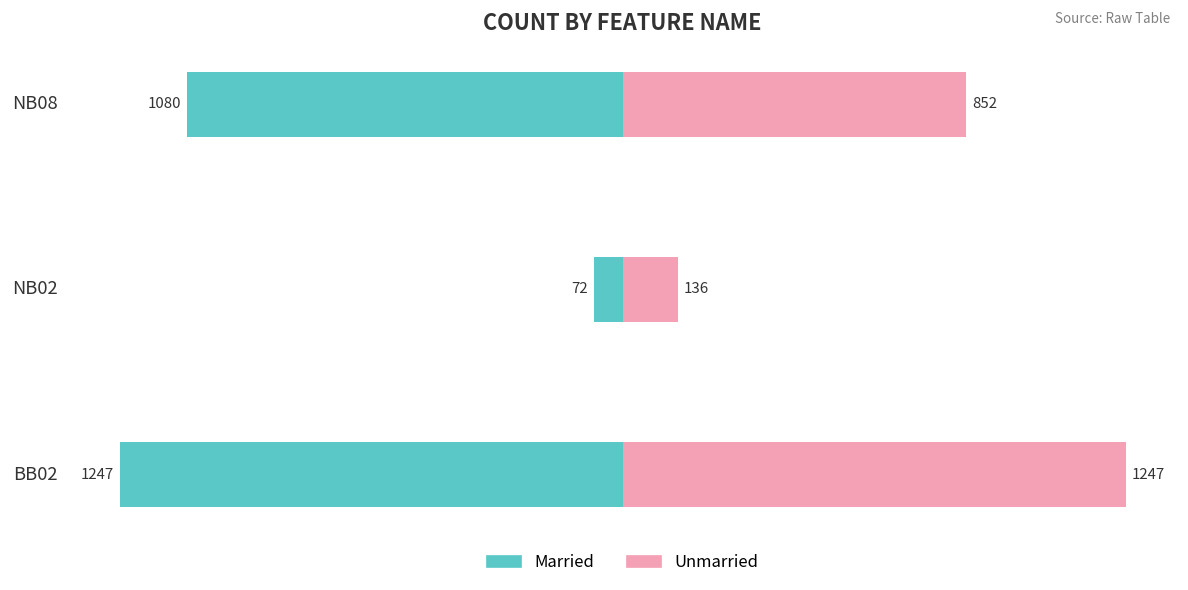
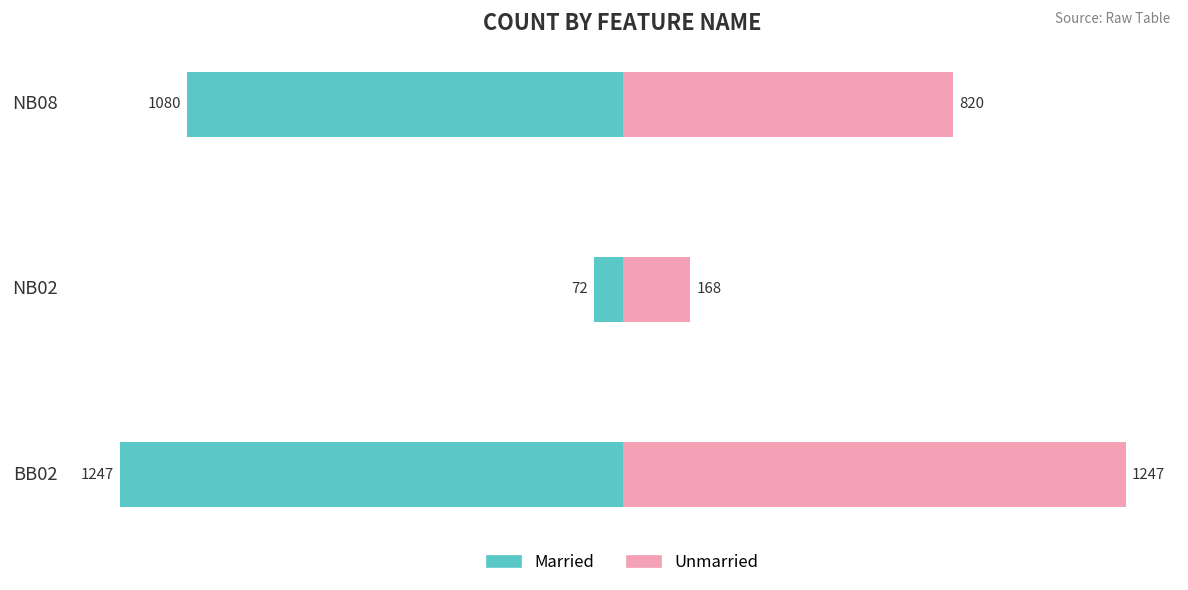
Unmarried, NB08: 852 -> 820
Unmarried, NB02: 136 -> 168
